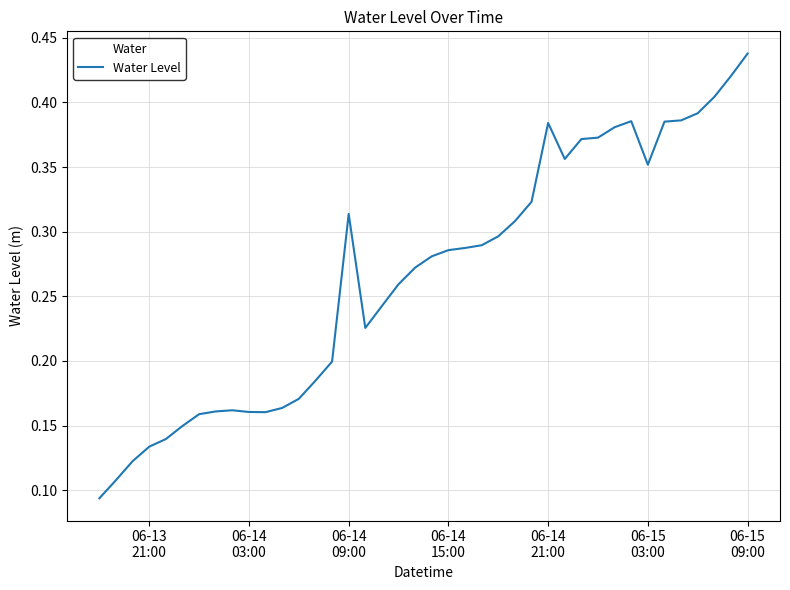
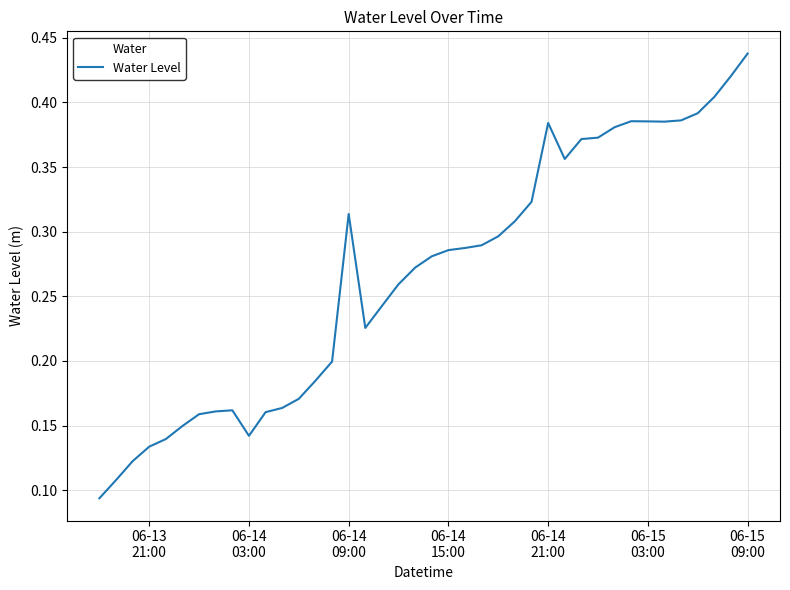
06-14 03:00: 0.160 -> 0.142
06-15 03:00: 0.352 -> 0.385
